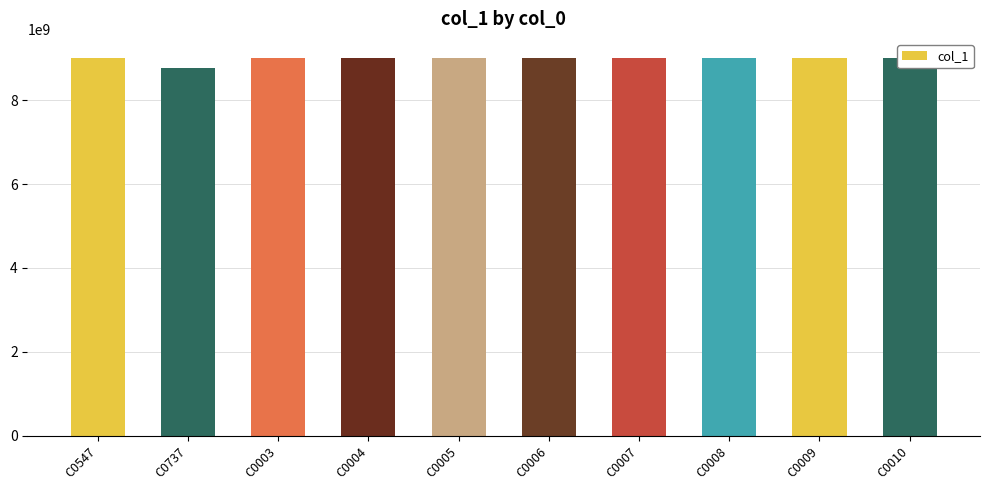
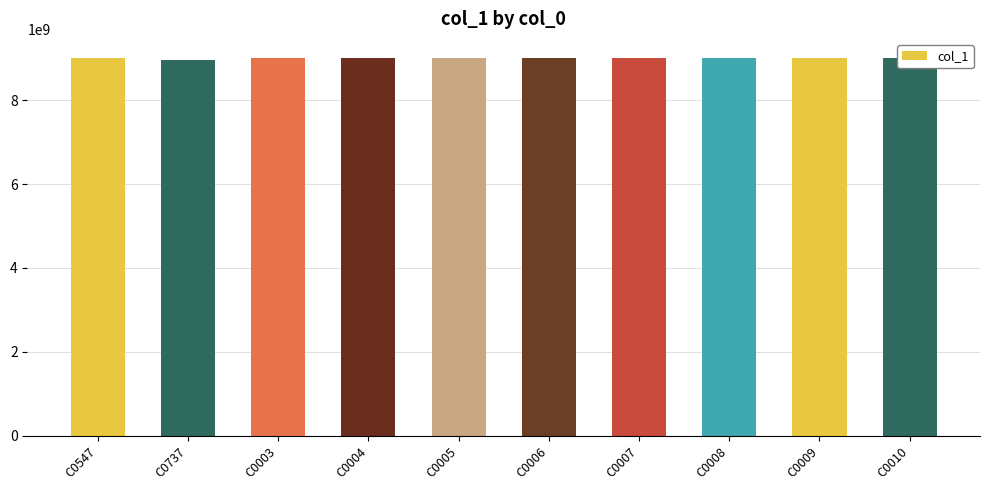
C0737: 8800000000 -> 9000000000
